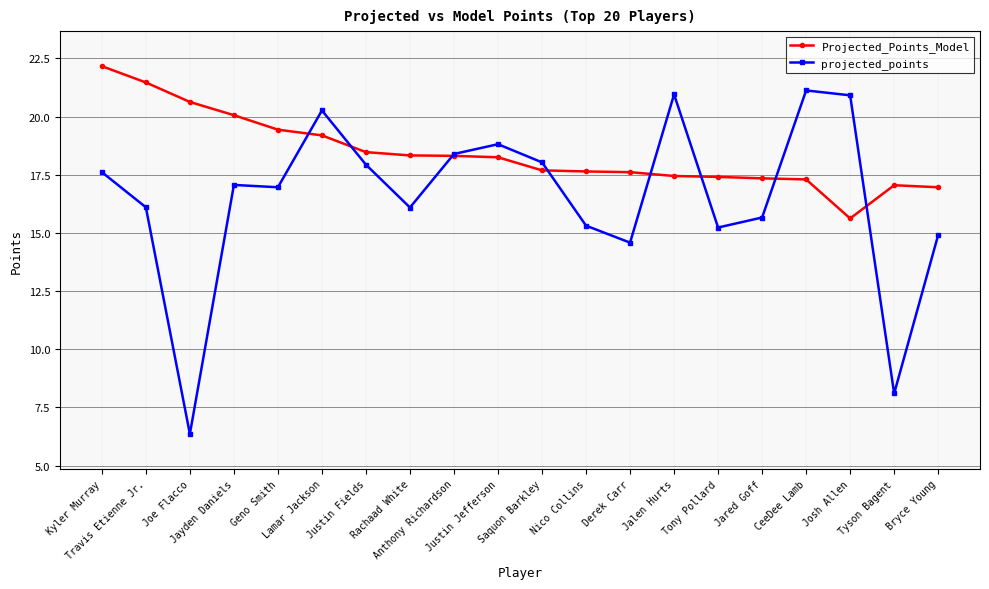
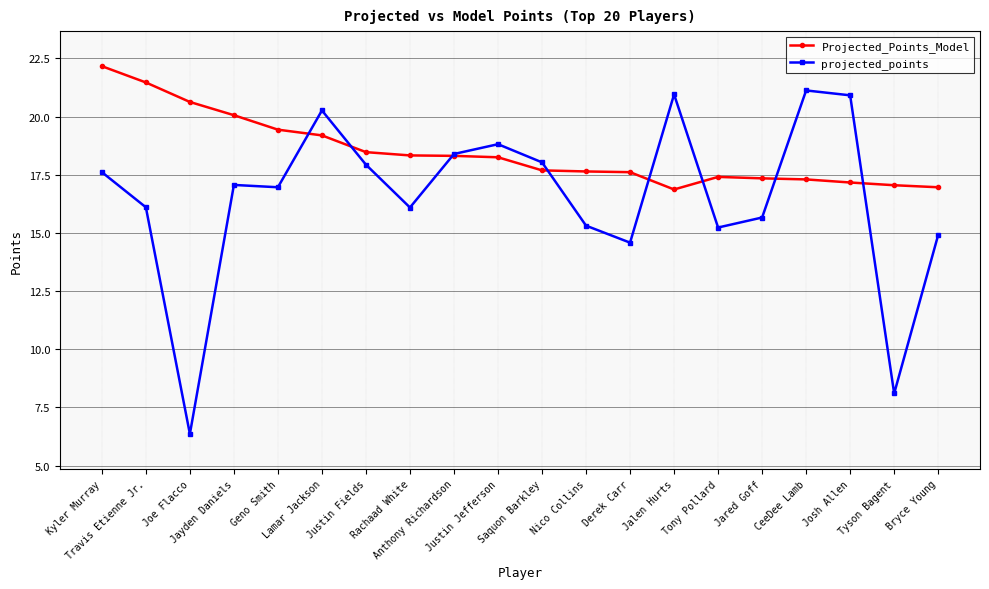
Projected_Points_Model, Jalen Hurts: 17.4 -> 16.9
Projected_Points_Model, Josh Allen: 15.6 -> 17.2
